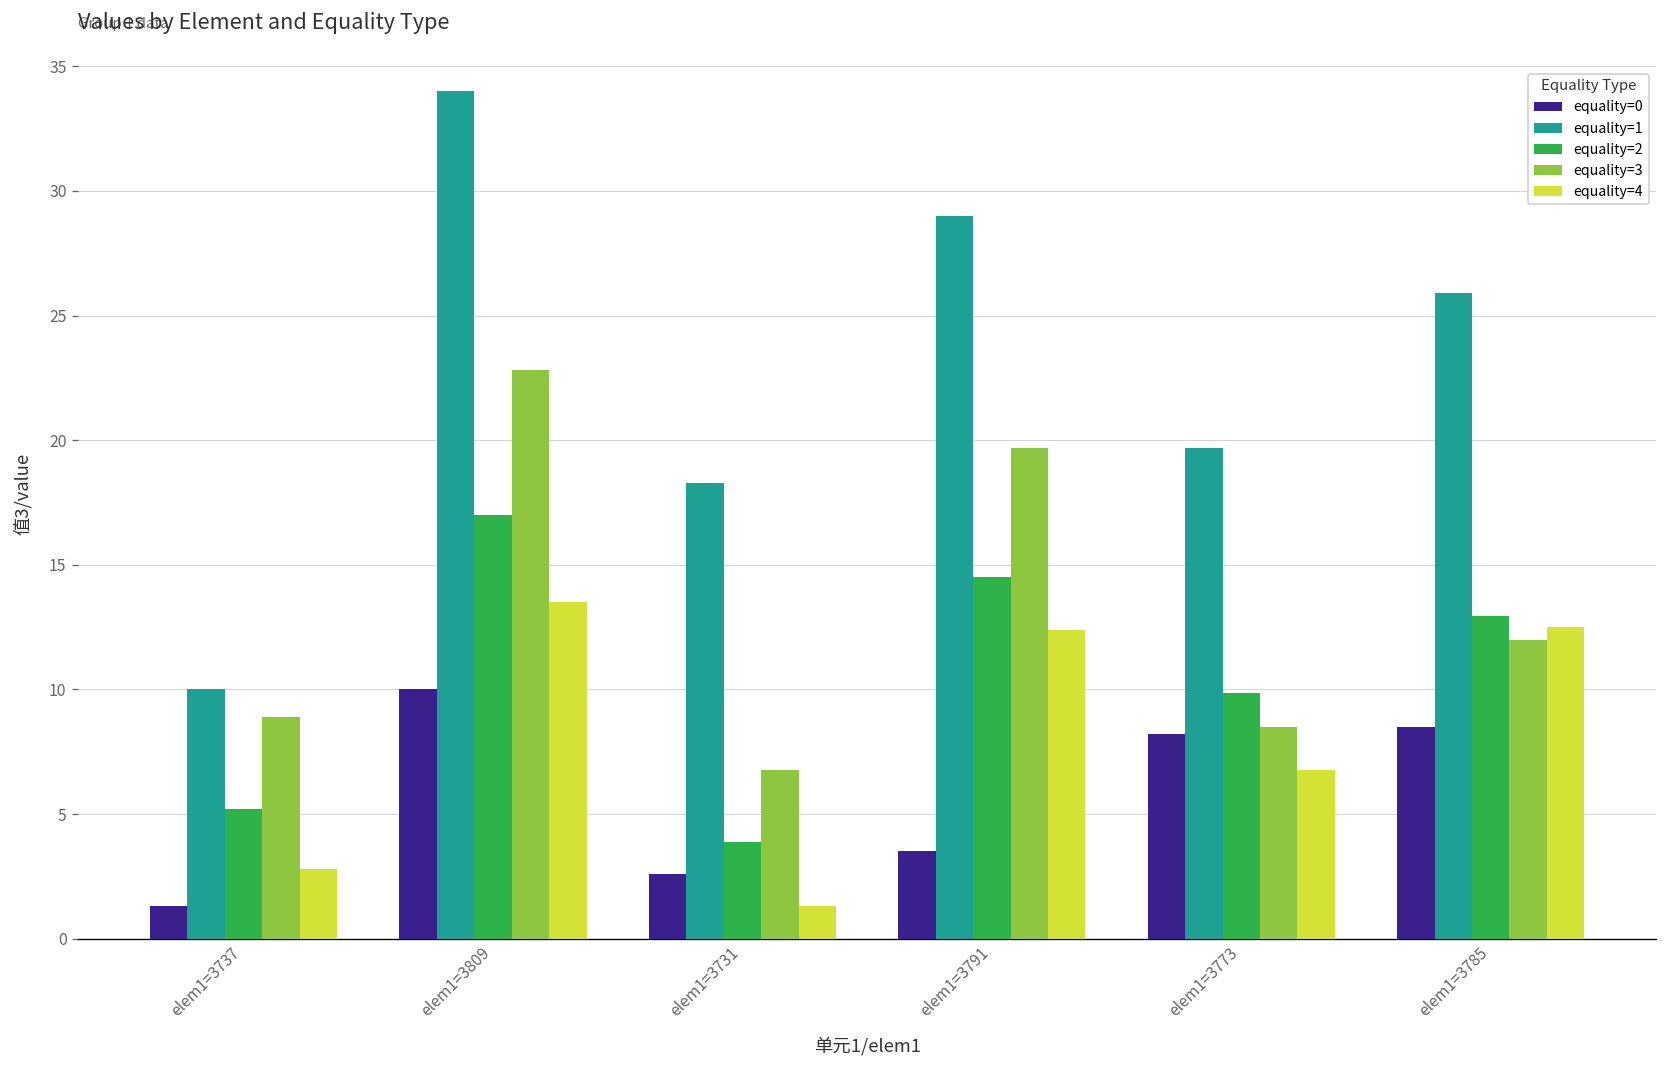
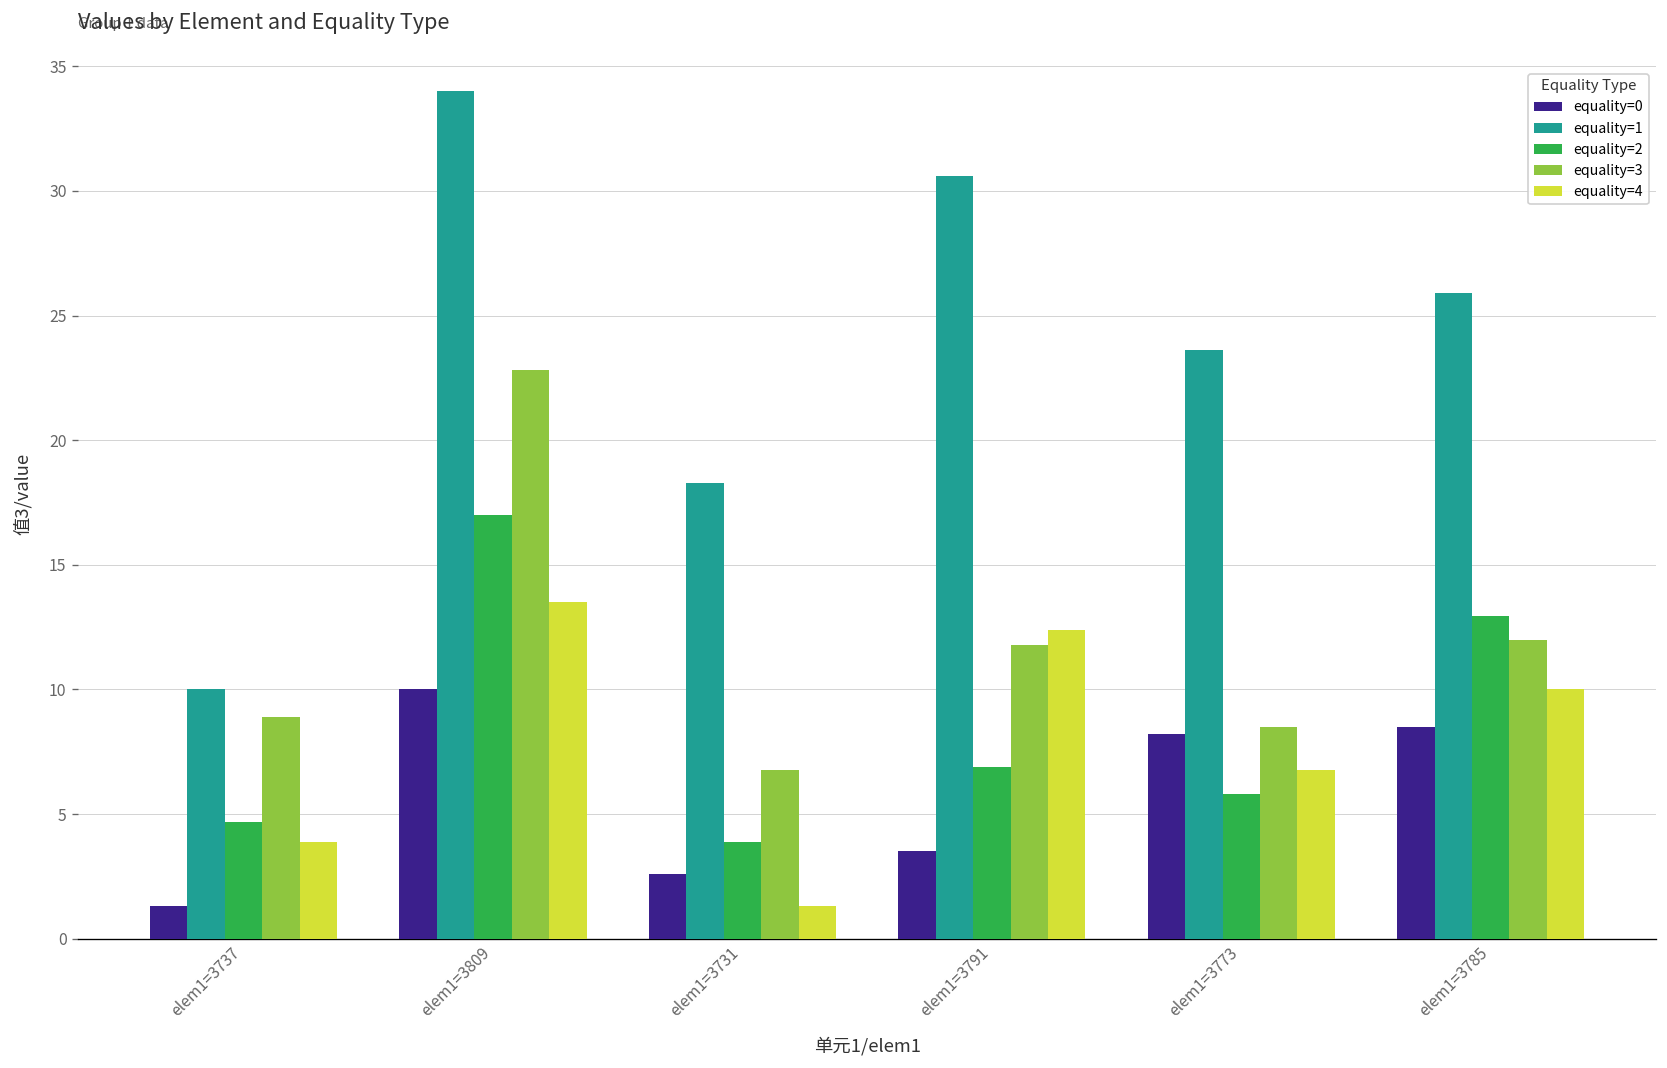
equality=2, elem1=3737: 5.2 -> 4.7
equality=4, elem1=3737: 2.8 -> 3.9
equality=1, elem1=3791: 29.0 -> 30.6
equality=2, elem1=3791: 14.5 -> 6.9
equality=3, elem1=3791: 19.7 -> 11.8
equality=1, elem1=3773: 19.7 -> 23.6
equality=2, elem1=3773: 9.9 -> 5.8
equality=4, elem1=3785: 12.5 -> 10.0
